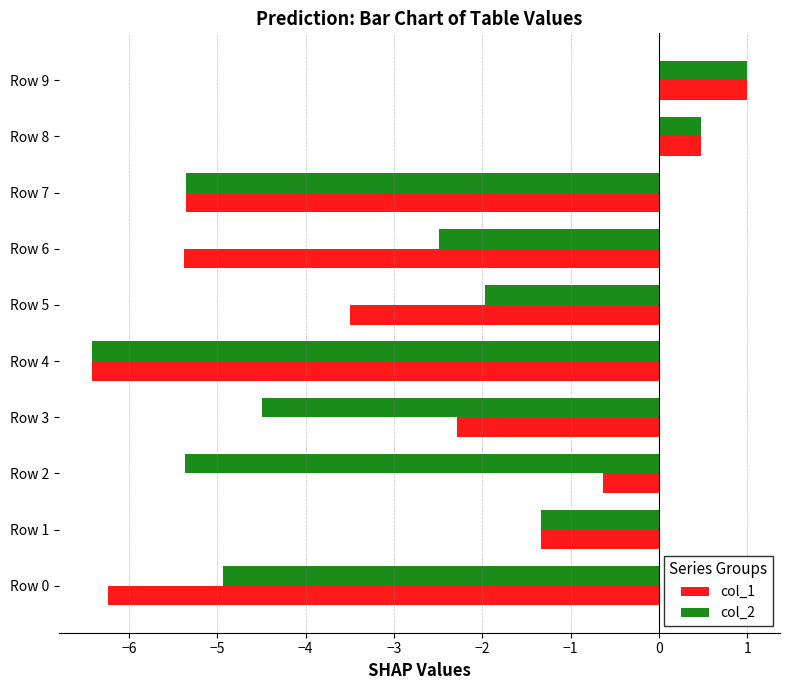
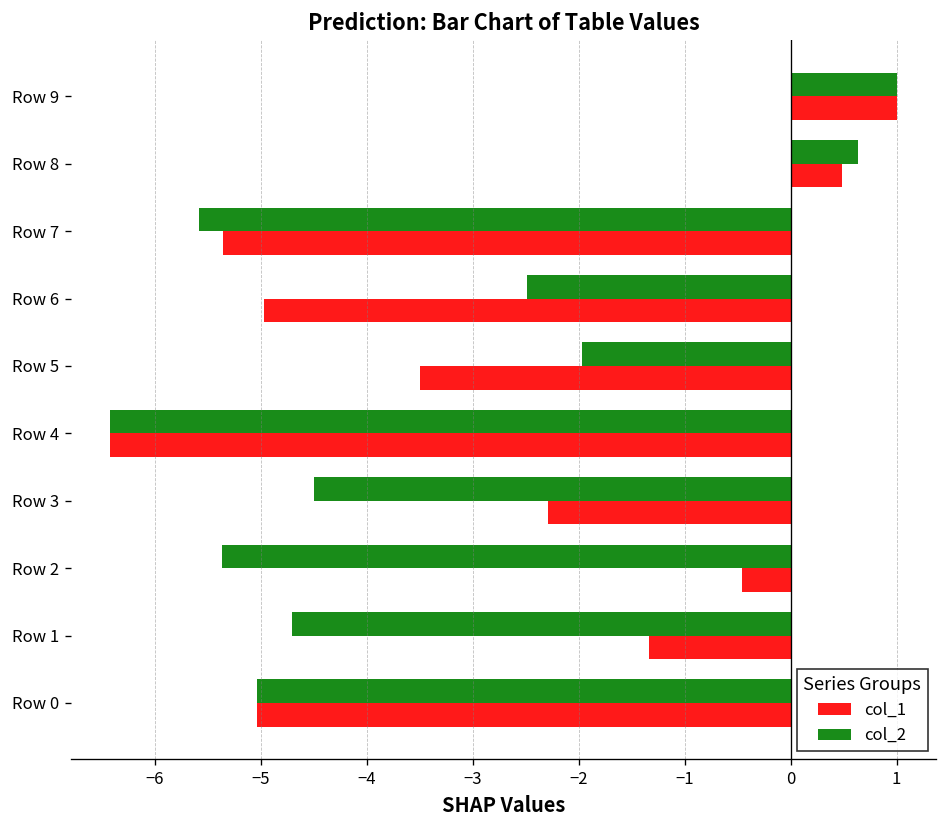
col_2, Row 8: 0.5 -> 0.6
col_2, Row 7: -5.4 -> -5.6
col_1, Row 6: -5.4 -> -5.0
col_1, Row 2: -0.6 -> -0.5
col_2, Row 1: -1.3 -> -4.7
col_2, Row 0: -4.9 -> -5.0
col_1, Row 0: -6.2 -> -5.0
